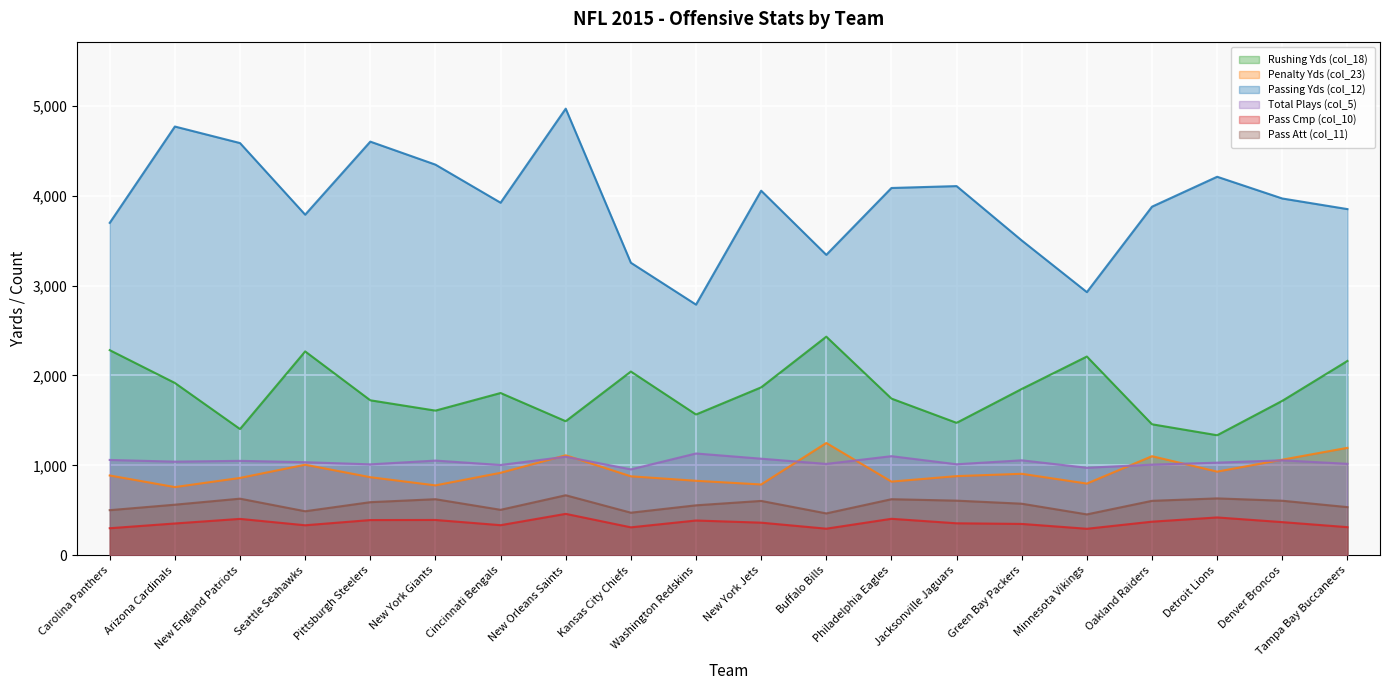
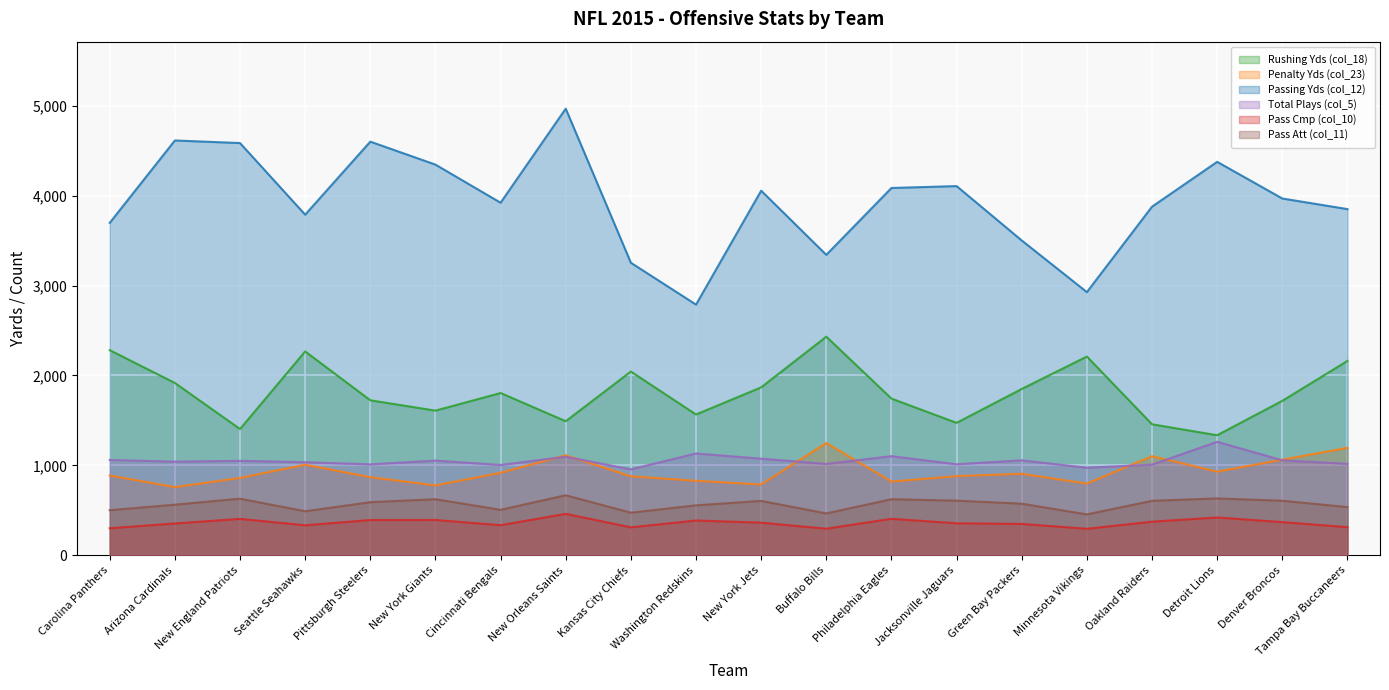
Passing Yds (col_12), Arizona Cardinals: 4,800 -> 4,600
Passing Yds (col_12), Detroit Lions: 4,200 -> 4,400
Total Plays (col_5), Detroit Lions: 1,000 -> 1,300
